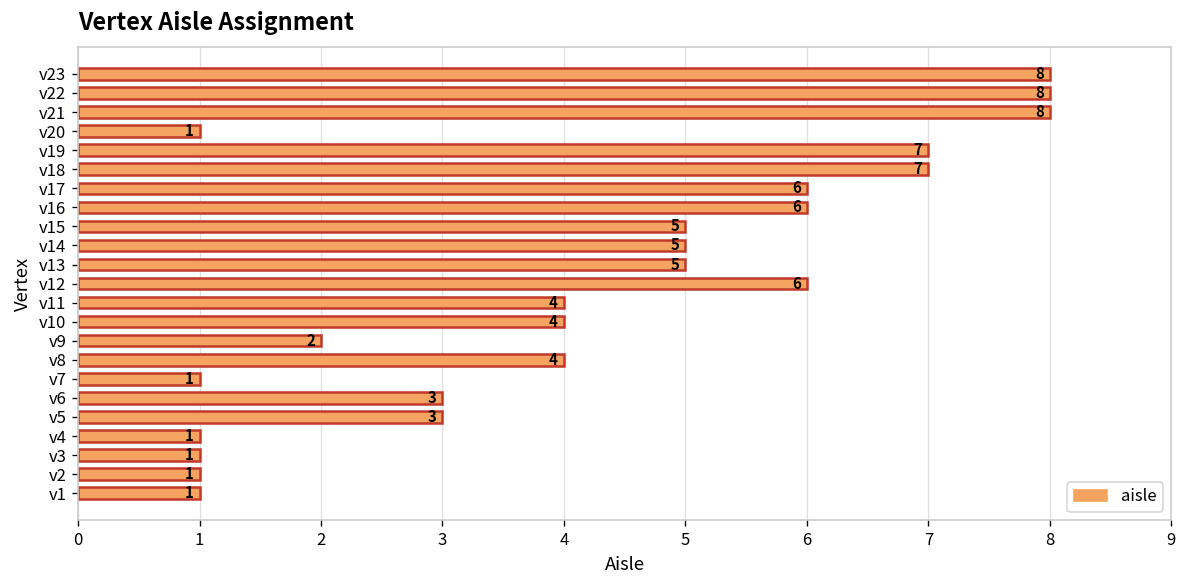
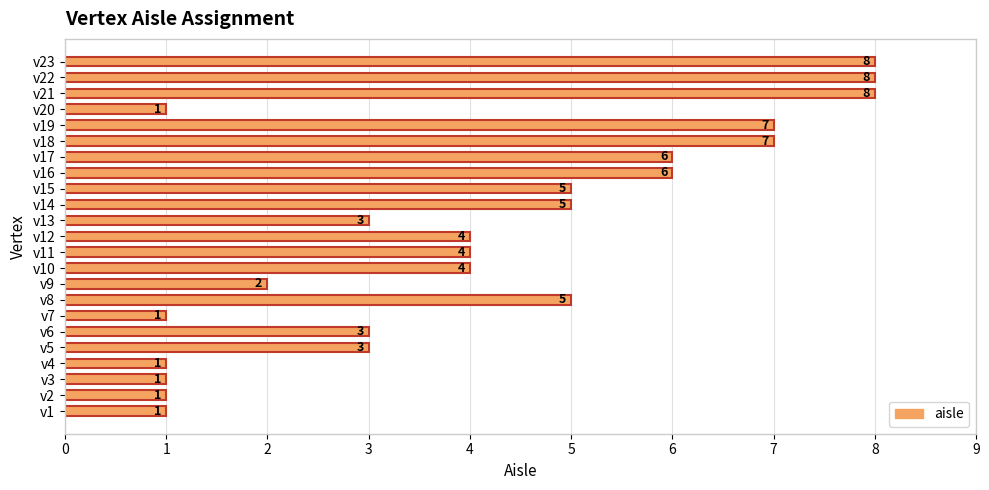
v13: 5 -> 3
v12: 6 -> 4
v8: 4 -> 5
